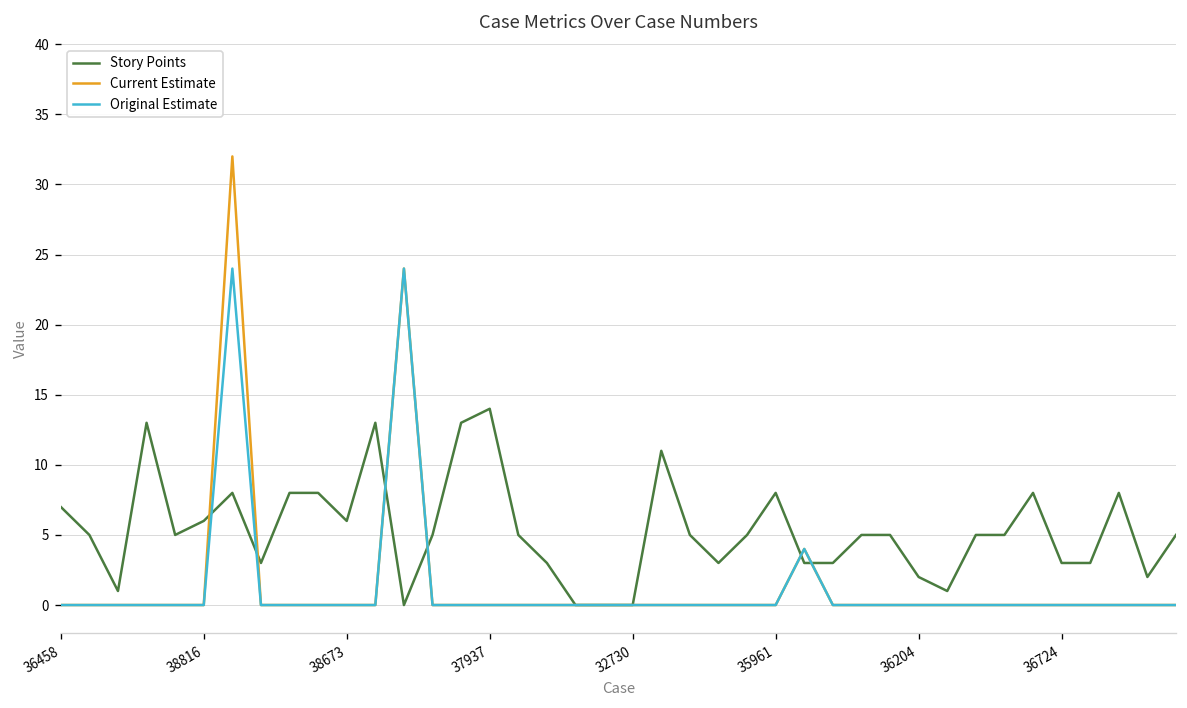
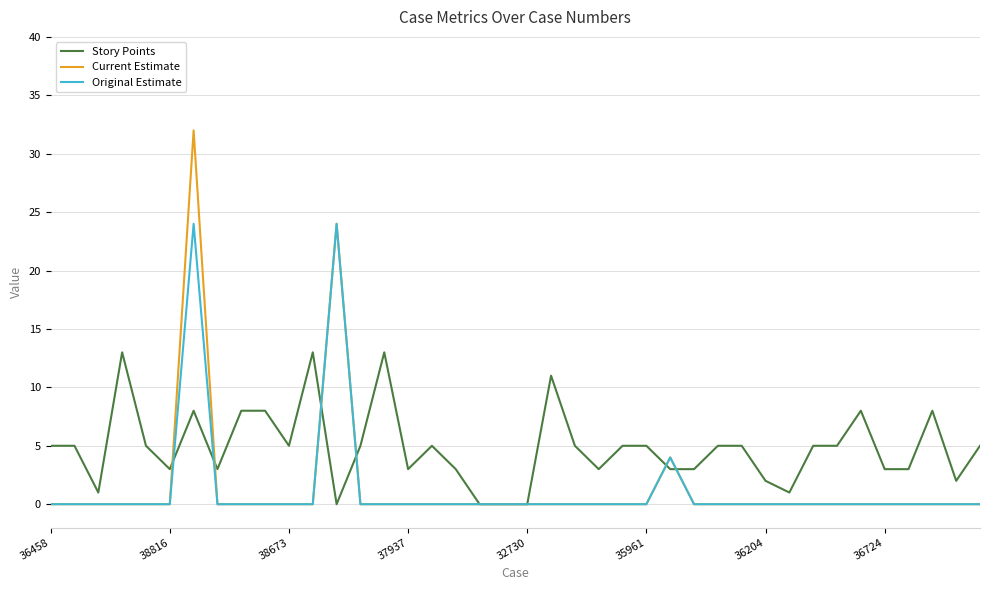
Story Points, 36458: 7 -> 5
Story Points, 38816: 6 -> 3
Story Points, 38673: 6 -> 5
Story Points, 37937: 14 -> 3
Story Points, 35961: 8 -> 5
